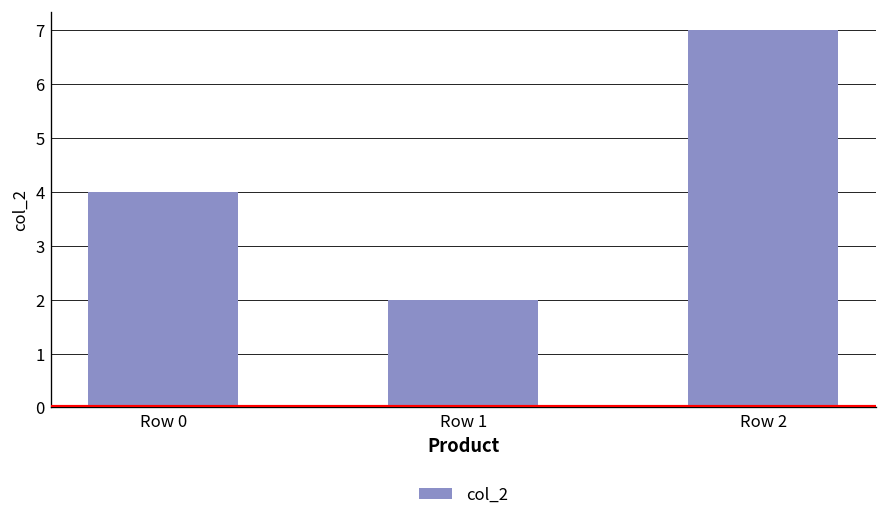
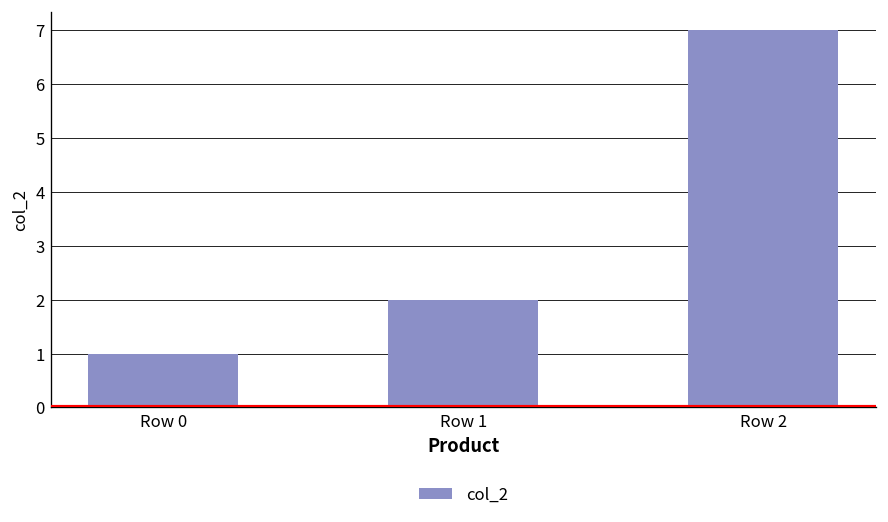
Row 0: 4 -> 1
